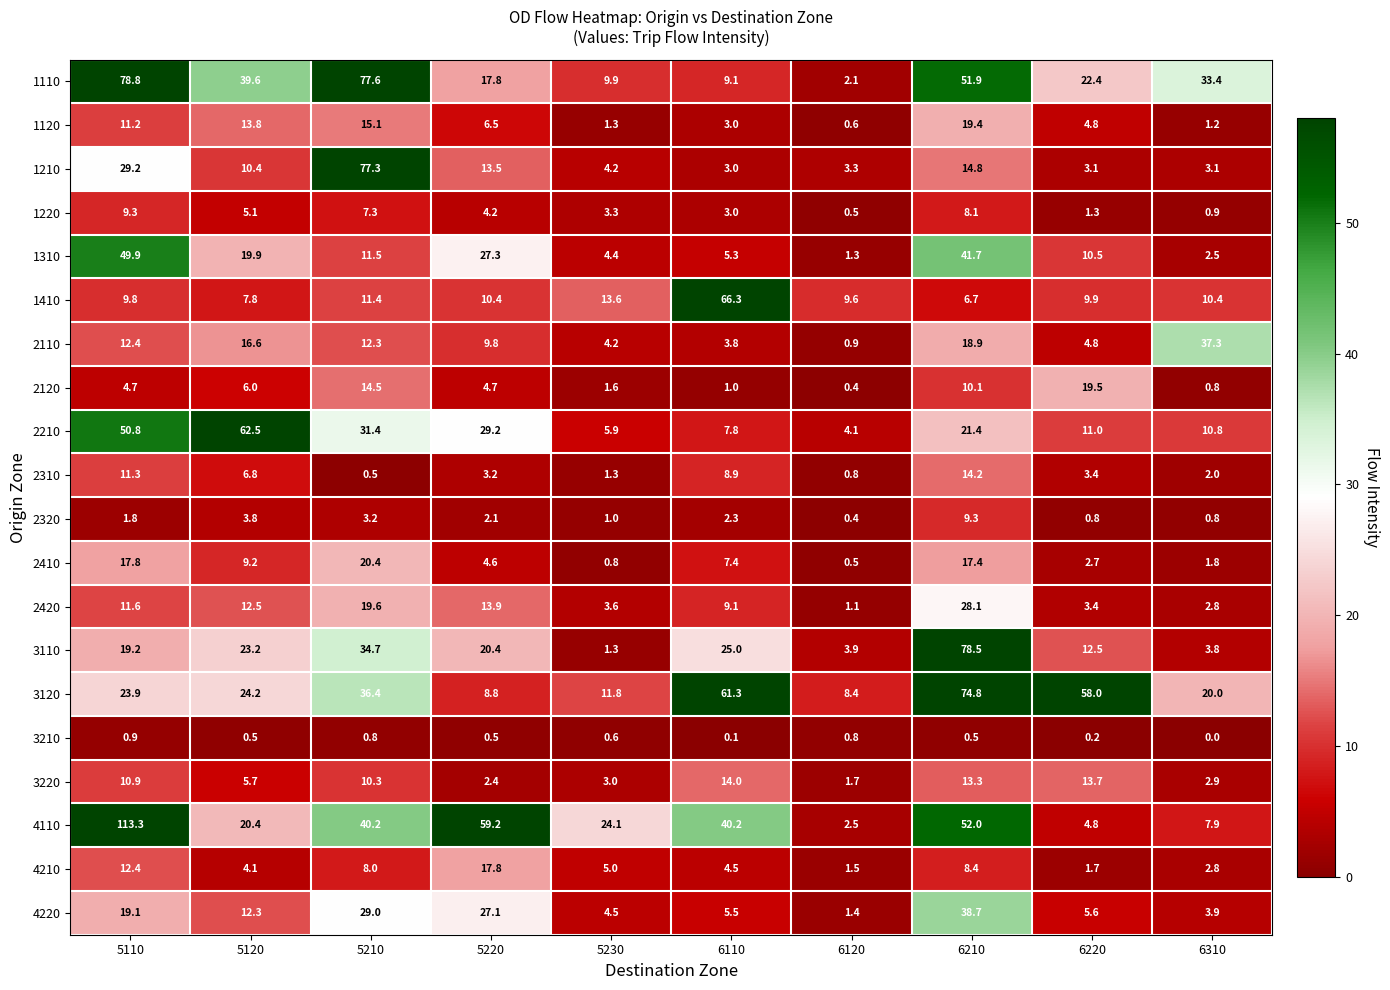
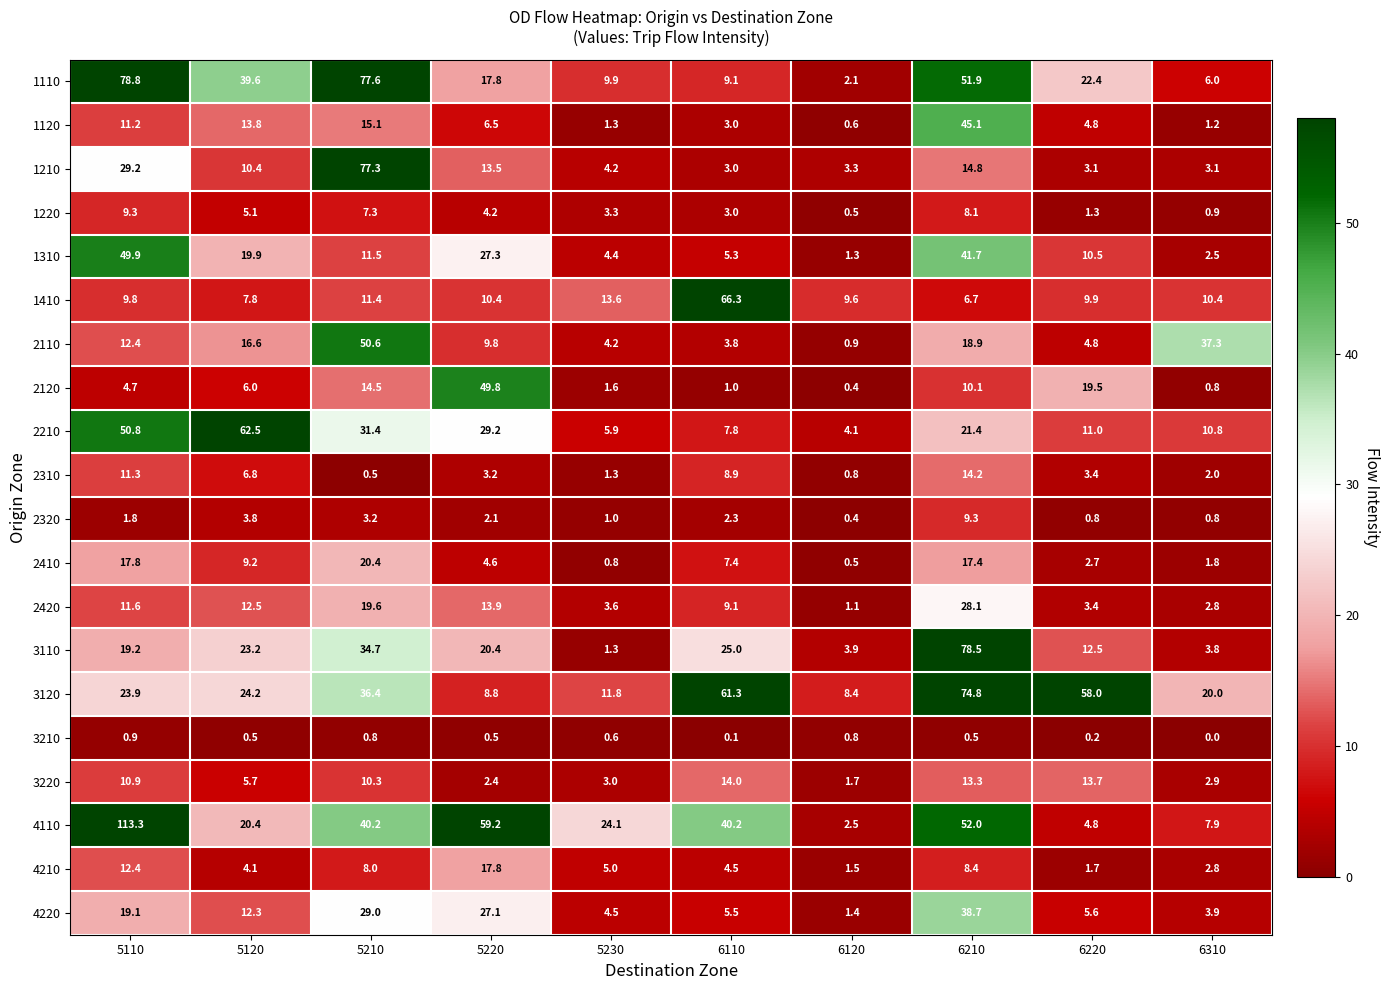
1110, 6310: 33.4 -> 6.0
1120, 6210: 19.4 -> 45.1
2110, 5210: 12.3 -> 50.6
2120, 5220: 4.7 -> 49.8
